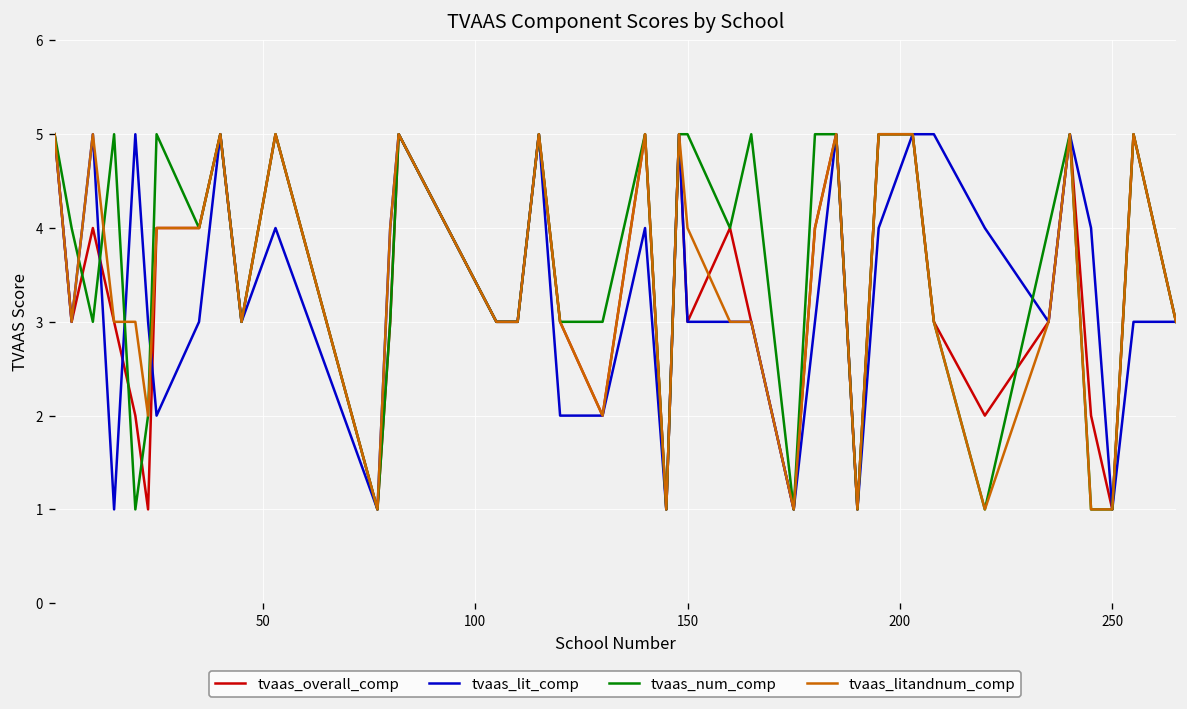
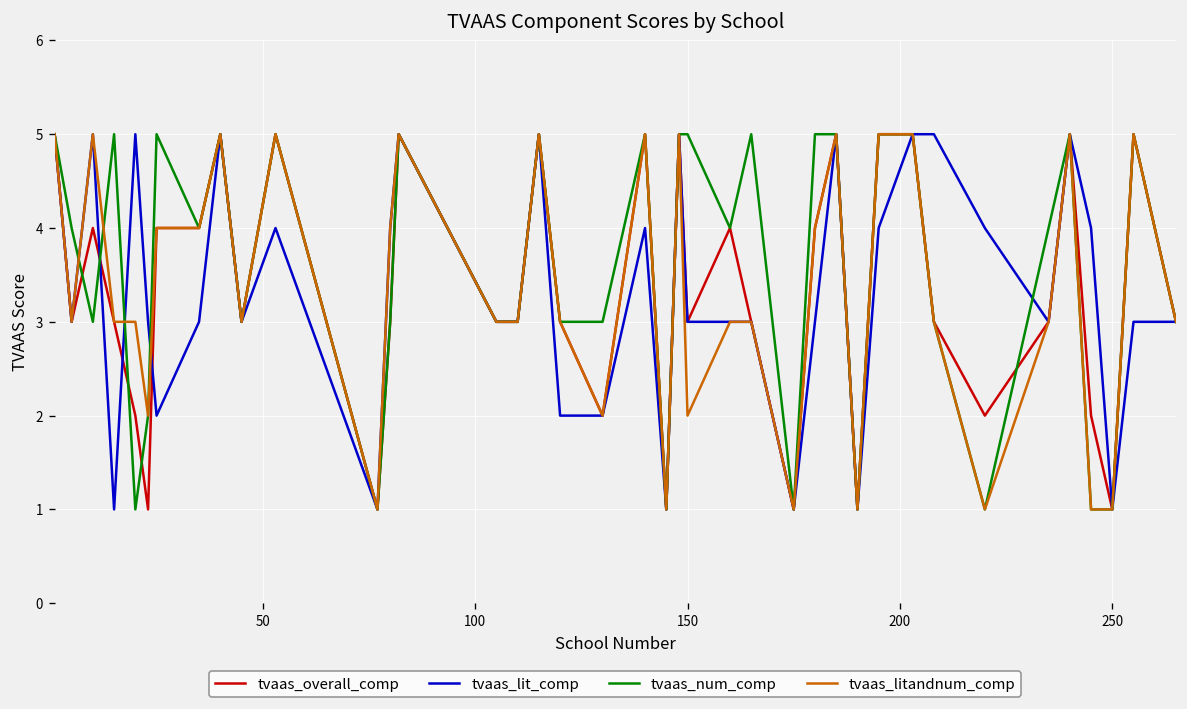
tvaas_litandnum_comp, 150: 4 -> 2
